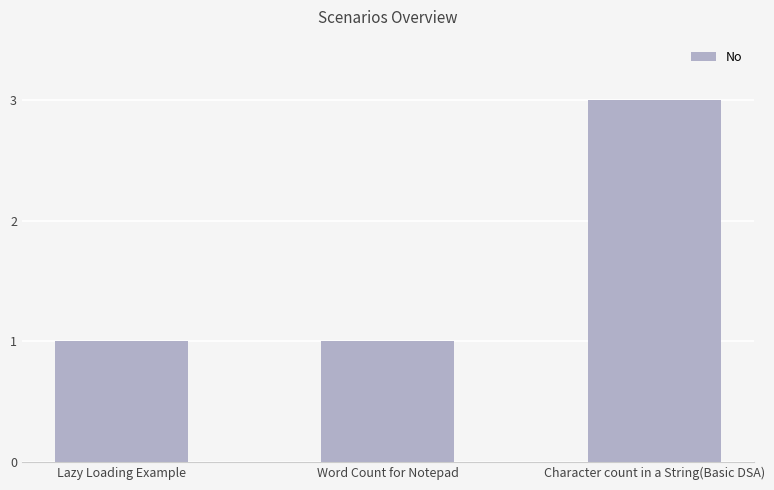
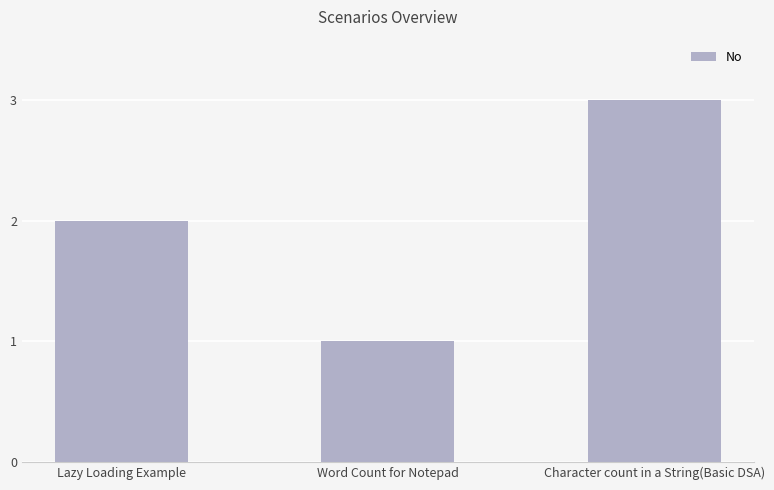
Lazy Loading Example: 1 -> 2
